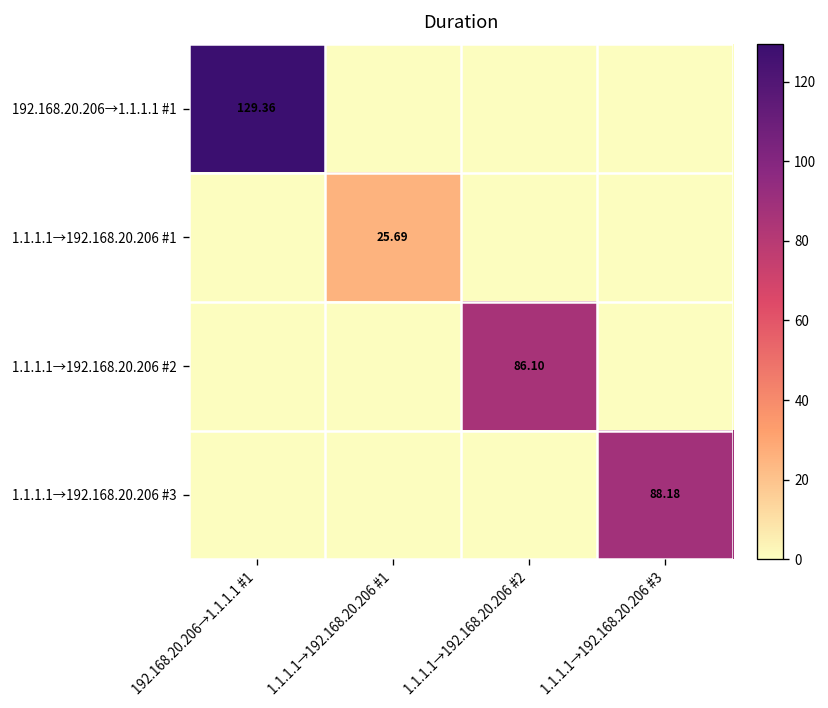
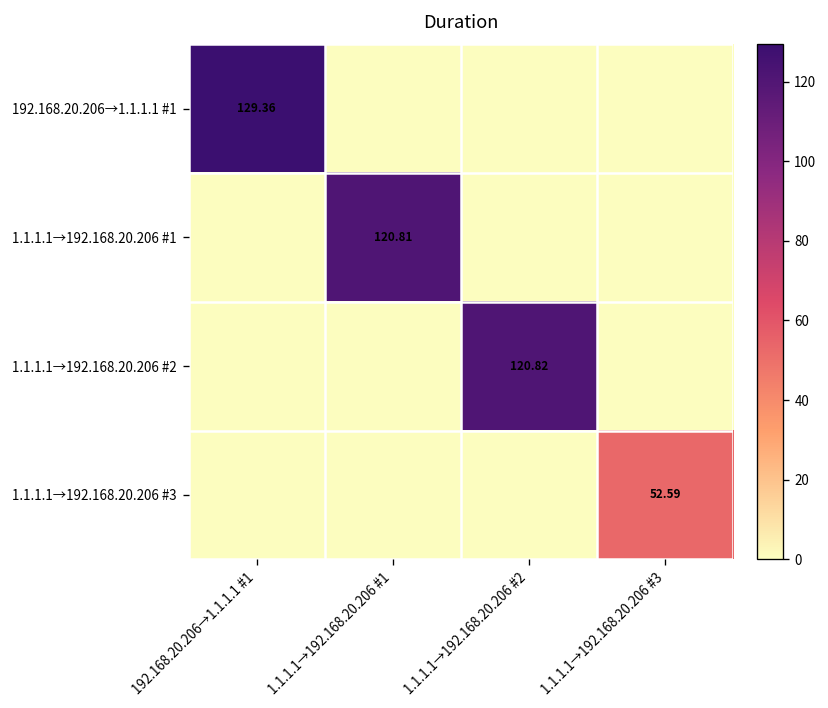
1.1.1.1→192.168.20.206 #1, 1.1.1.1→192.168.20.206 #1: 25.69 -> 120.81
1.1.1.1→192.168.20.206 #2, 1.1.1.1→192.168.20.206 #2: 86.10 -> 120.82
1.1.1.1→192.168.20.206 #3, 1.1.1.1→192.168.20.206 #3: 88.18 -> 52.59
